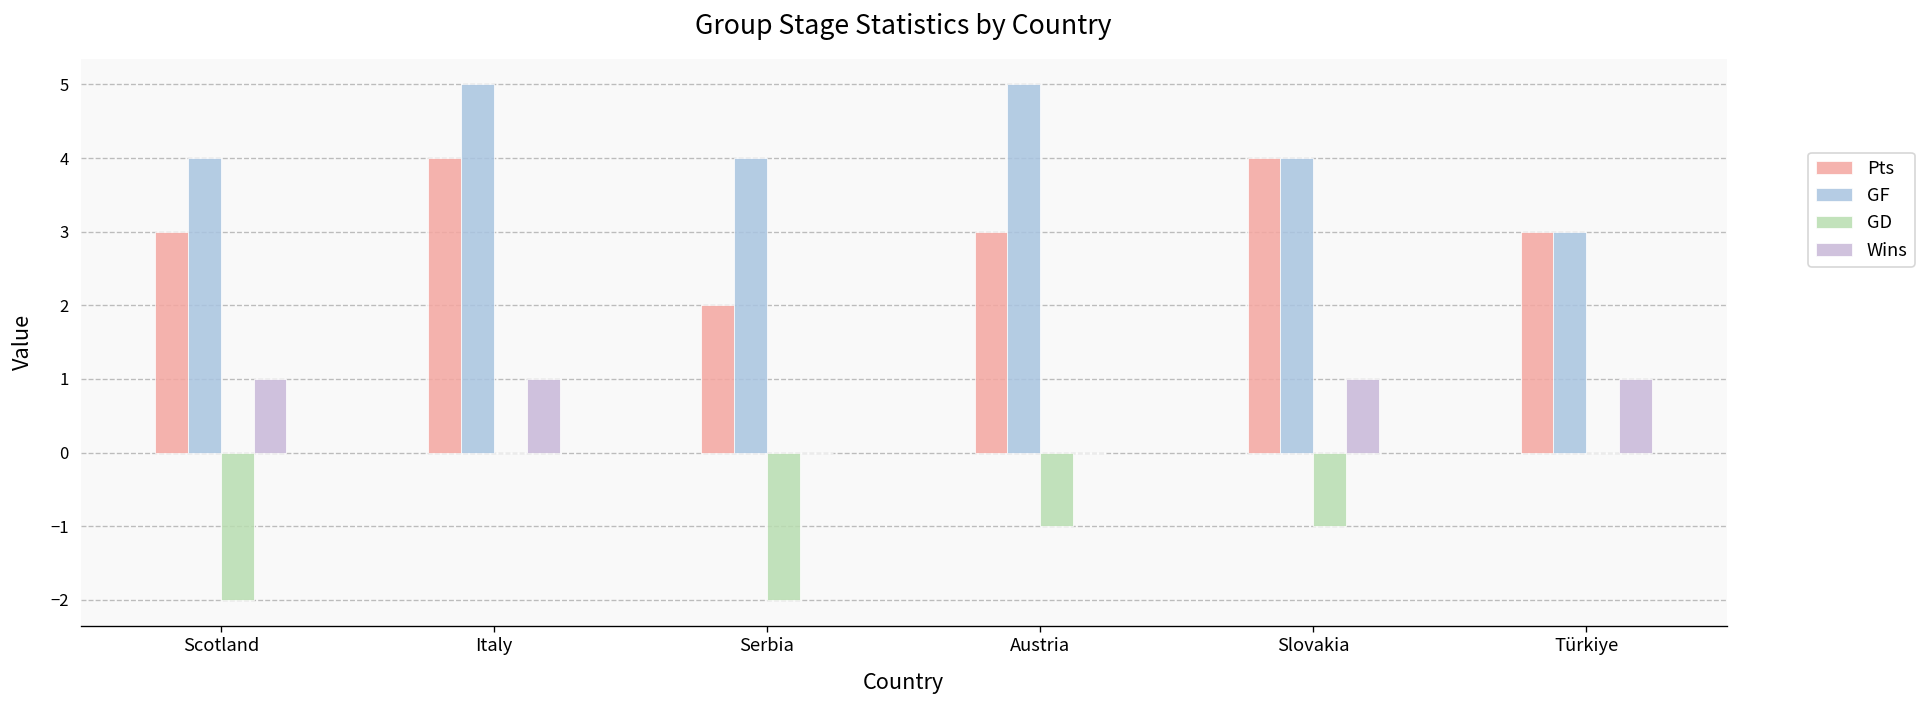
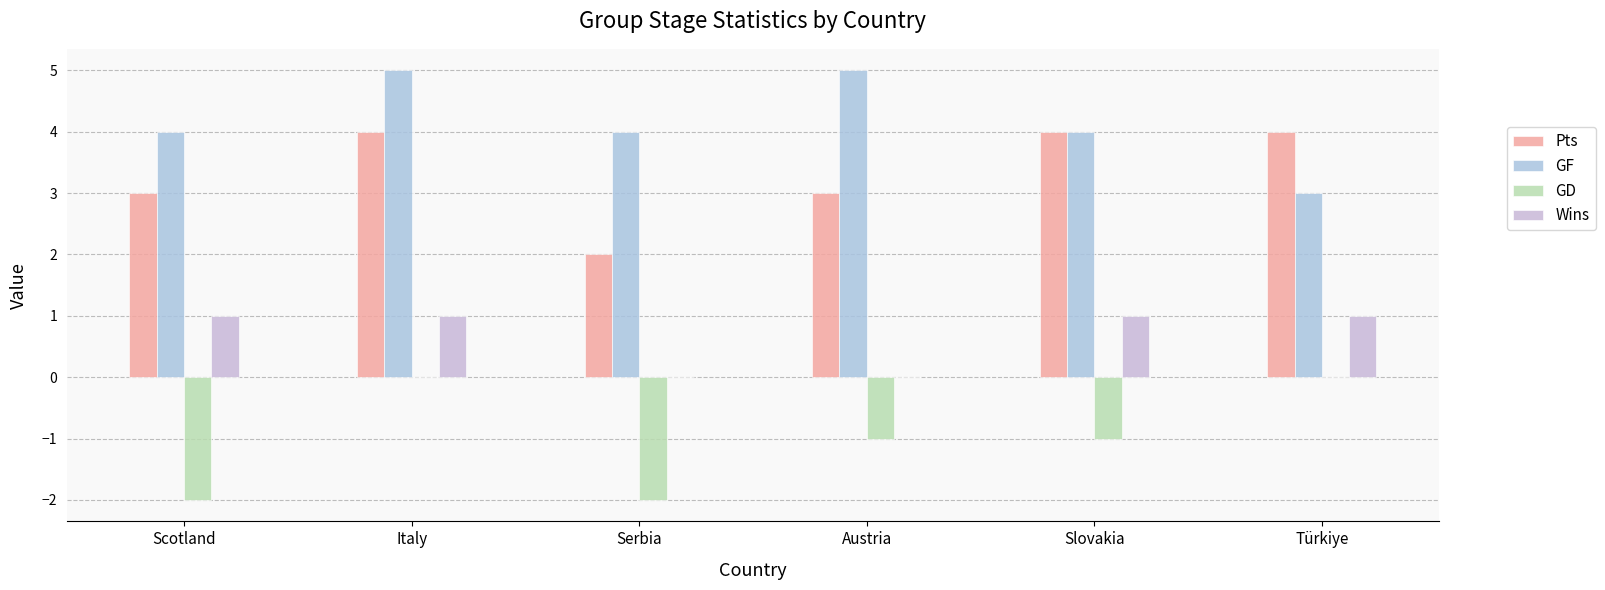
Pts, Türkiye: 3 -> 4
